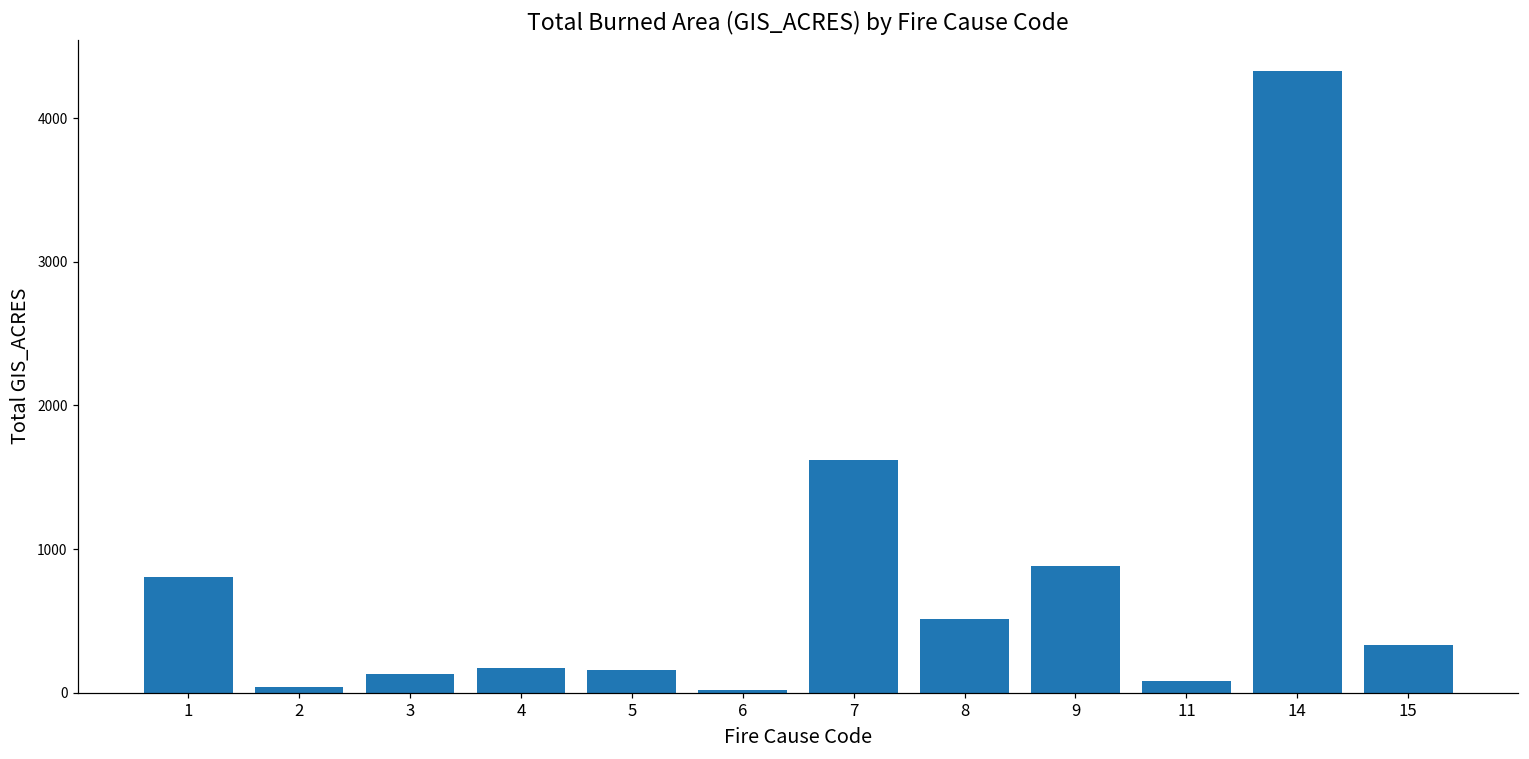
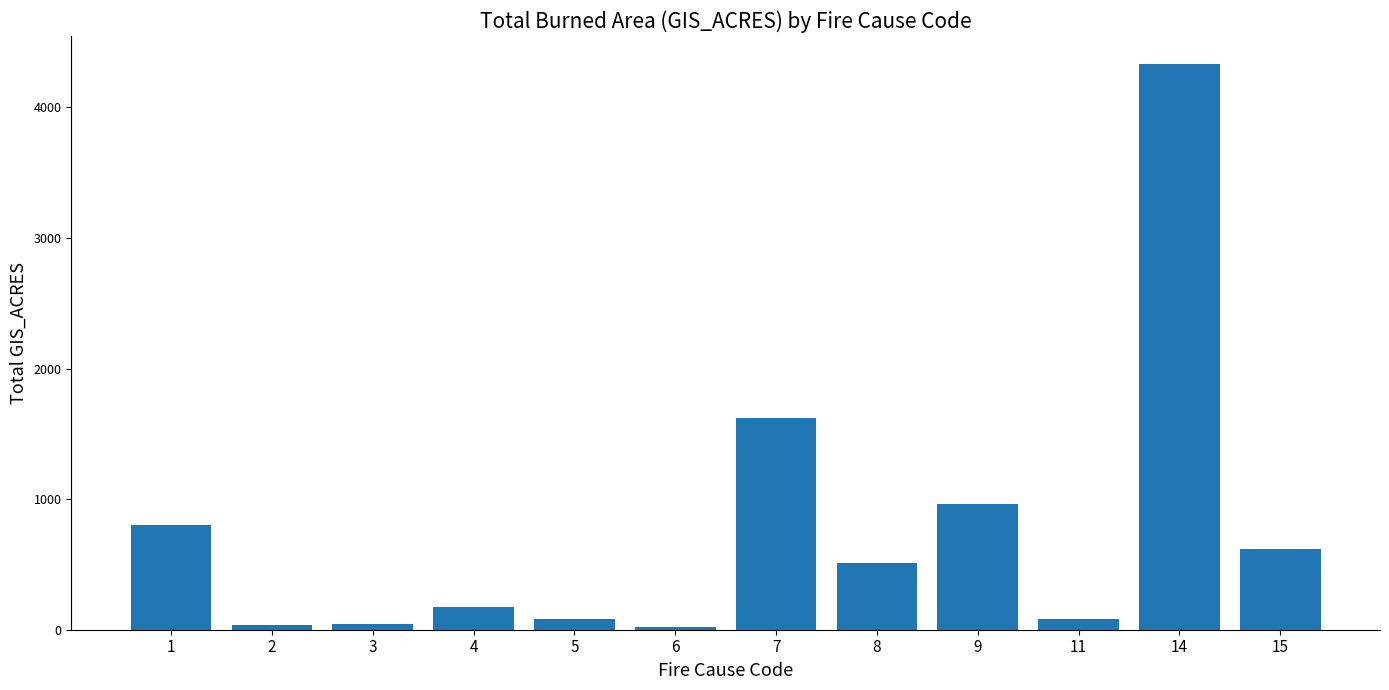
3: 130 -> 40
5: 160 -> 90
9: 880 -> 960
15: 330 -> 620
